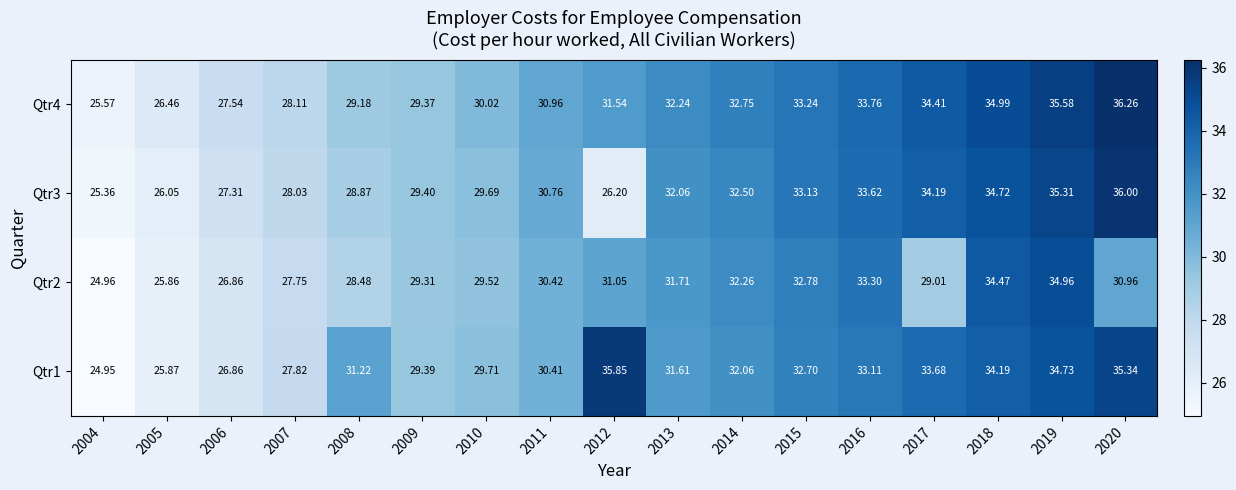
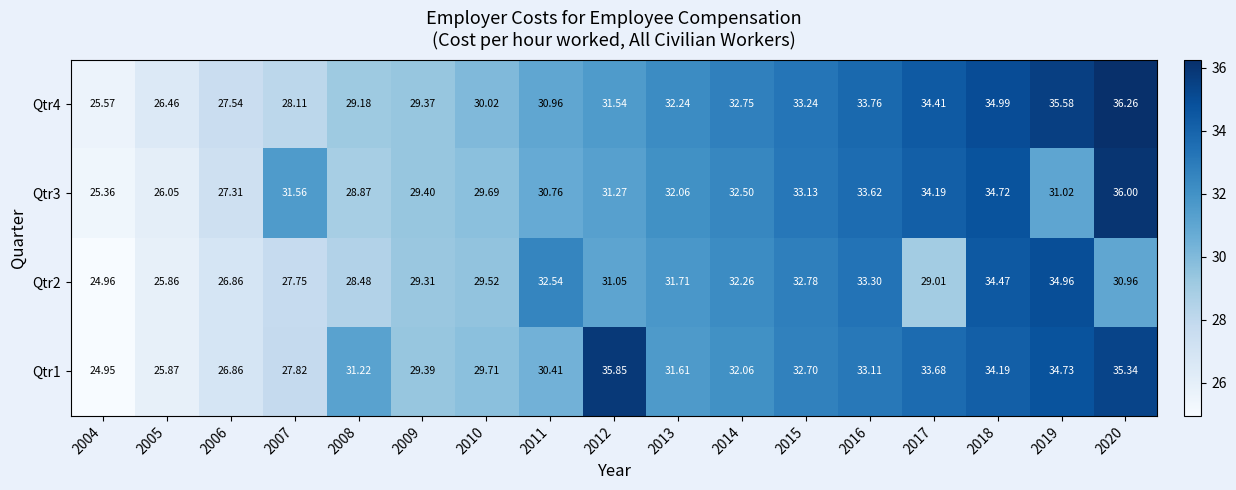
Qtr3, 2007: 28.03 -> 31.56
Qtr3, 2012: 26.20 -> 31.27
Qtr3, 2019: 35.31 -> 31.02
Qtr2, 2011: 30.42 -> 32.54
